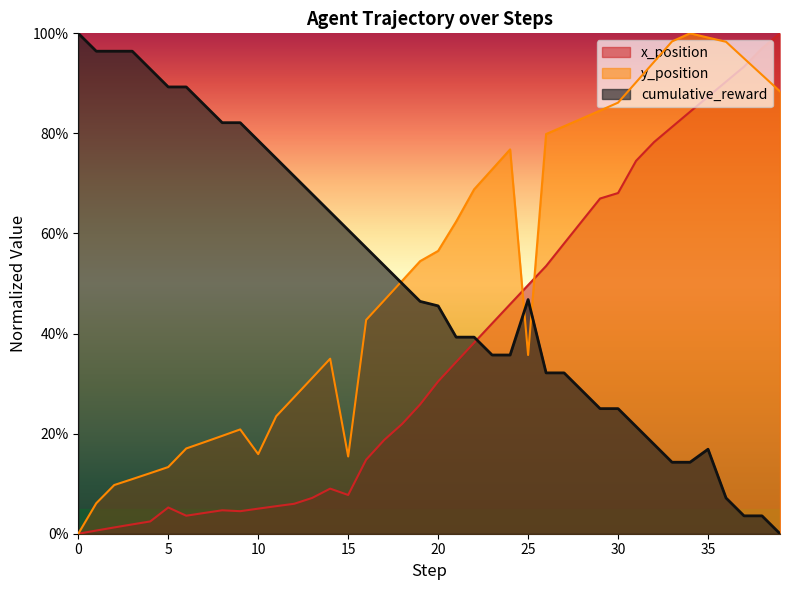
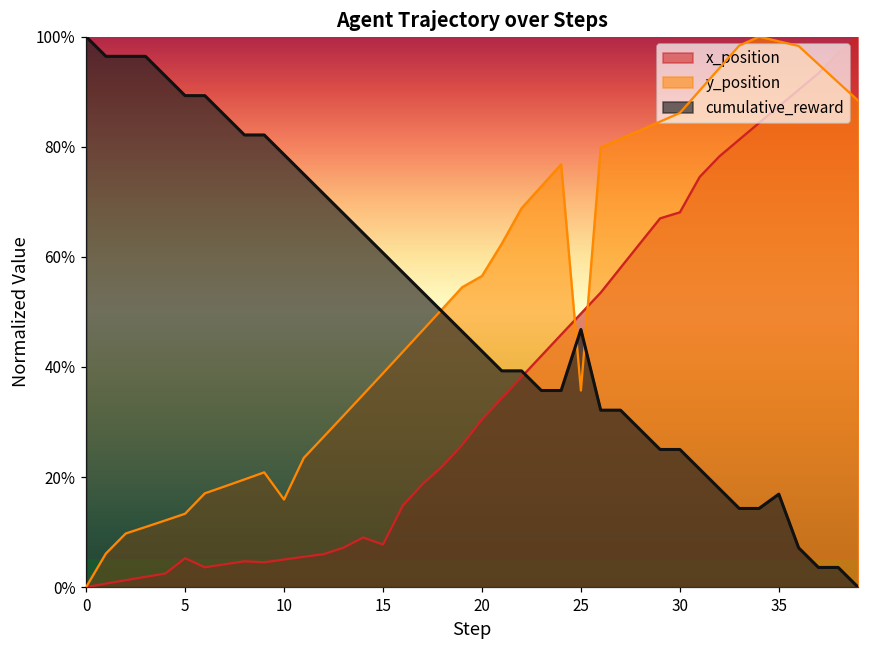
y_position, 15: 15% -> 39%
cumulative_reward, 20: 46% -> 43%
